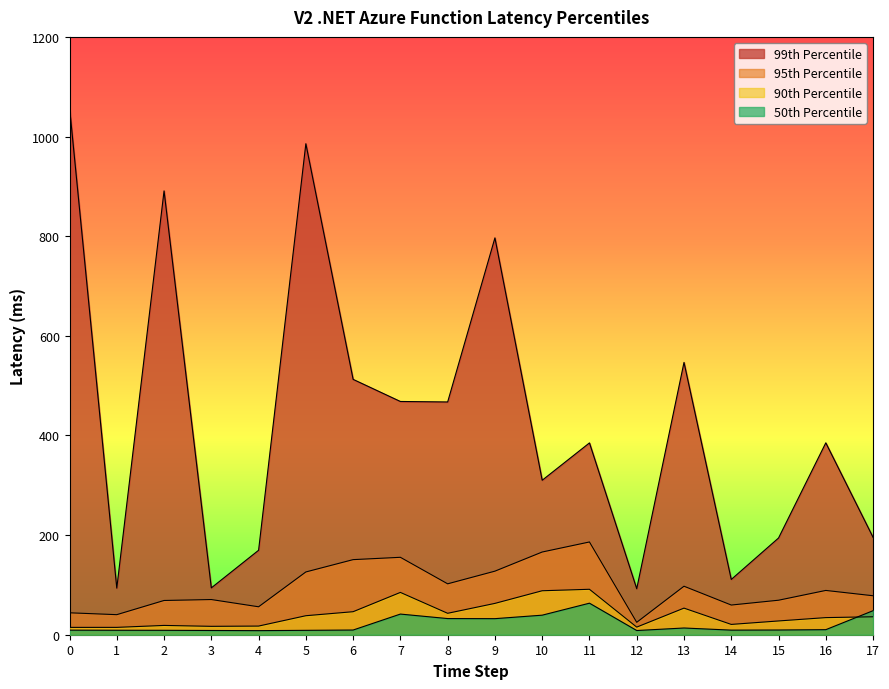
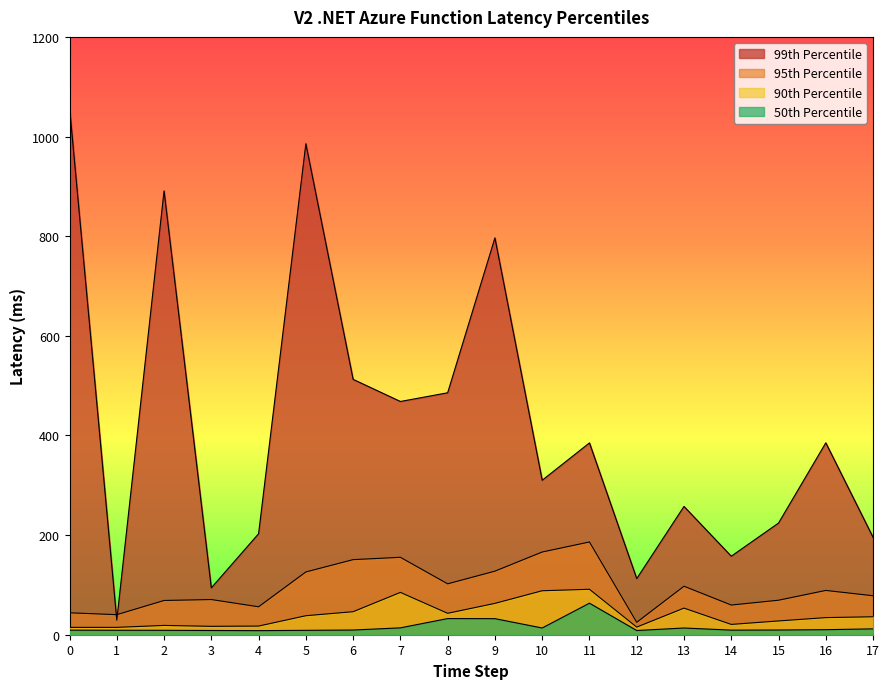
99th Percentile, 1: 90 -> 30
99th Percentile, 4: 170 -> 200
50th Percentile, 7: 40 -> 10
99th Percentile, 8: 470 -> 490
50th Percentile, 10: 40 -> 10
99th Percentile, 12: 90 -> 110
99th Percentile, 13: 550 -> 260
99th Percentile, 14: 110 -> 160
99th Percentile, 15: 190 -> 220
50th Percentile, 17: 50 -> 10
